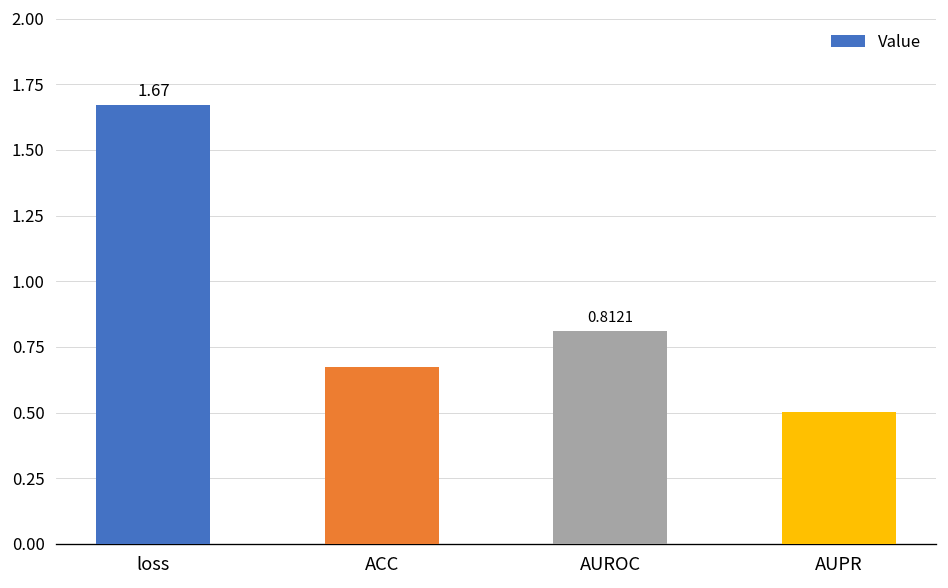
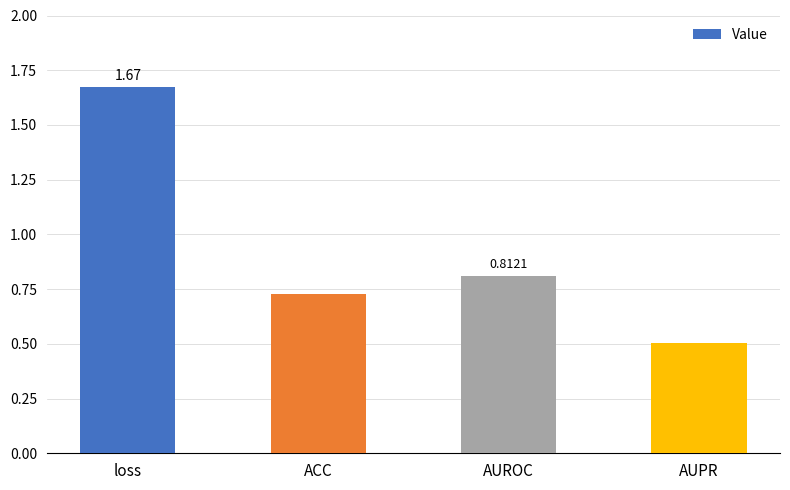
ACC: 0.67 -> 0.73
